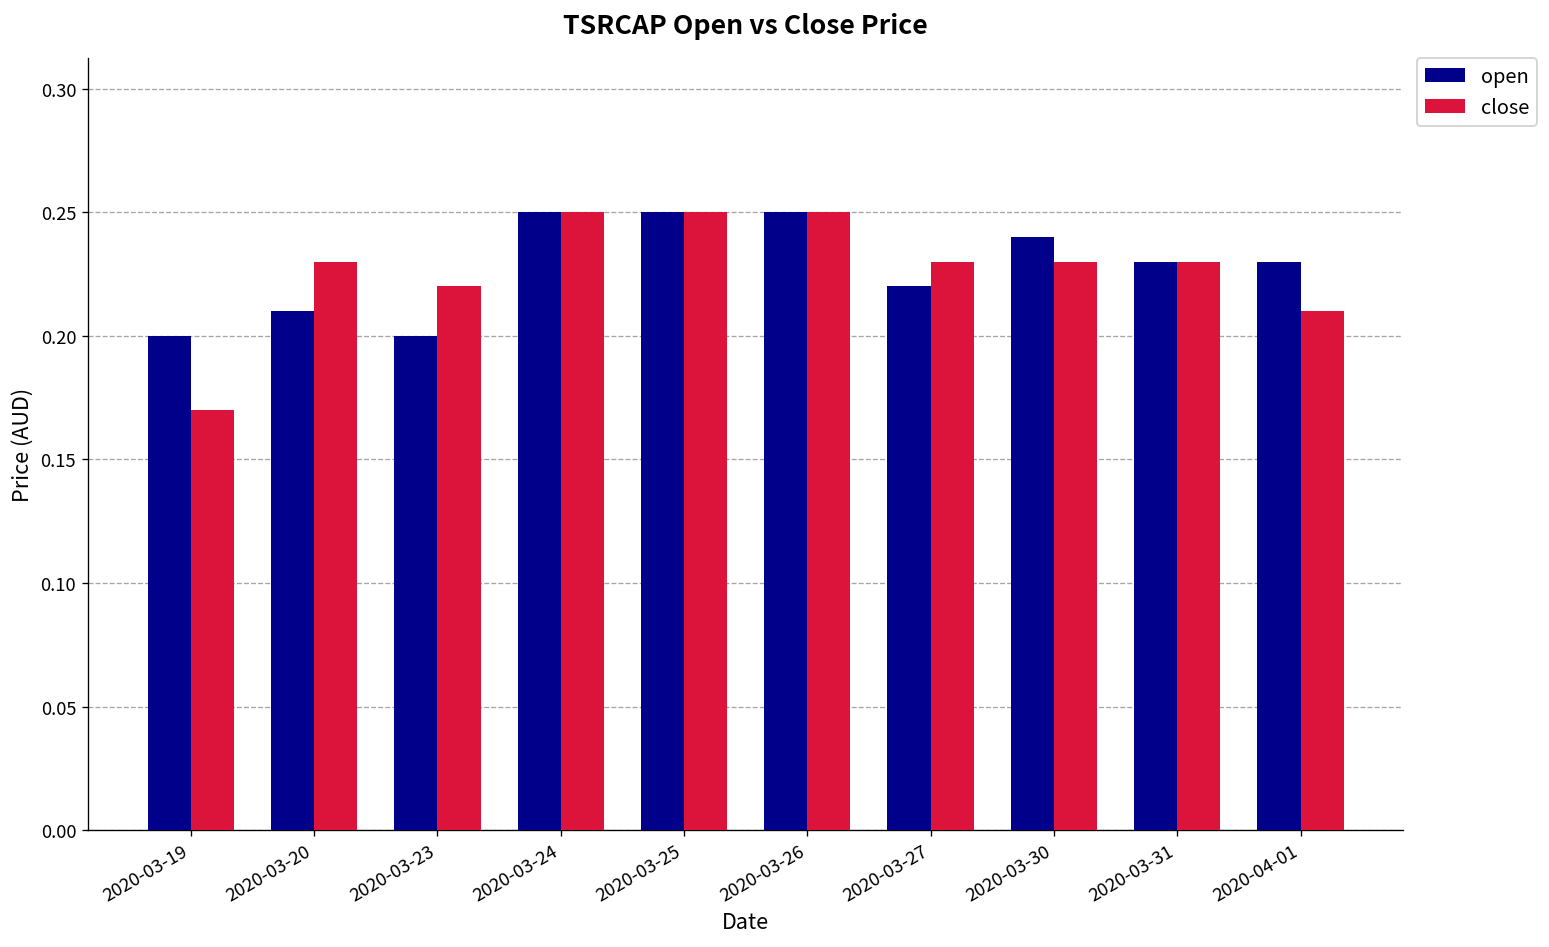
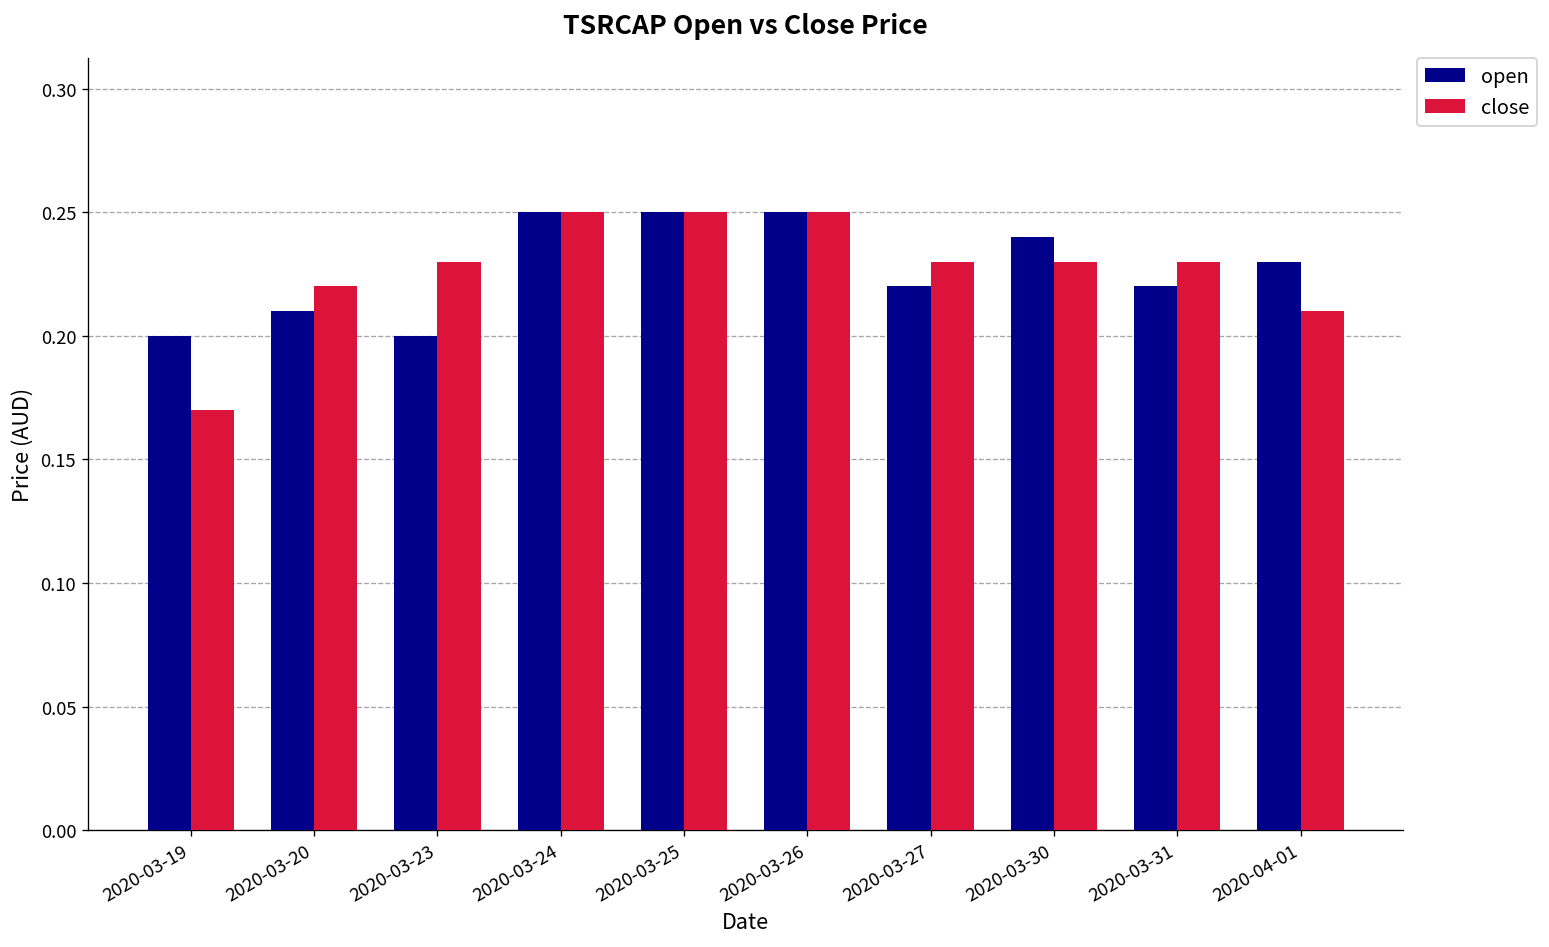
close, 2020-03-20: 0.23 -> 0.22
close, 2020-03-23: 0.22 -> 0.23
open, 2020-03-31: 0.23 -> 0.22
